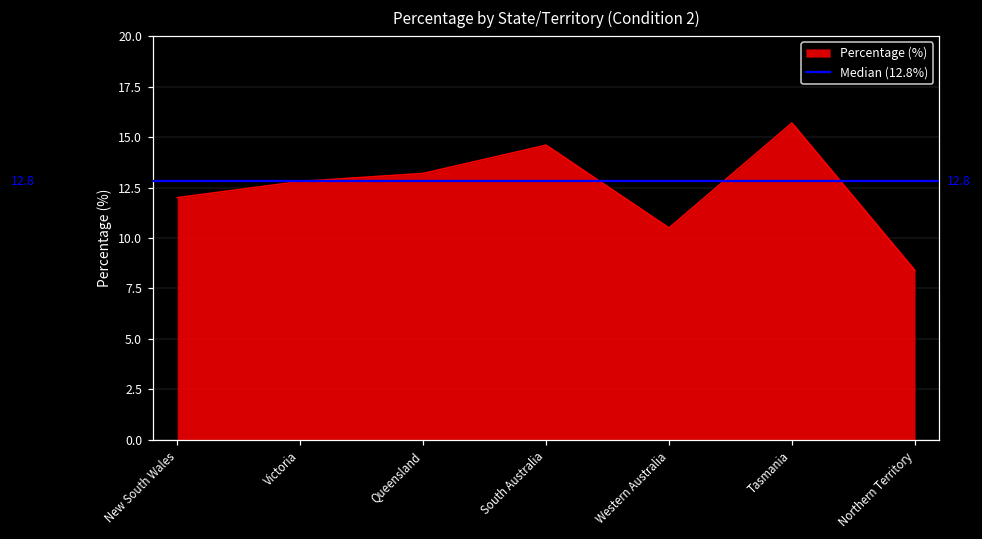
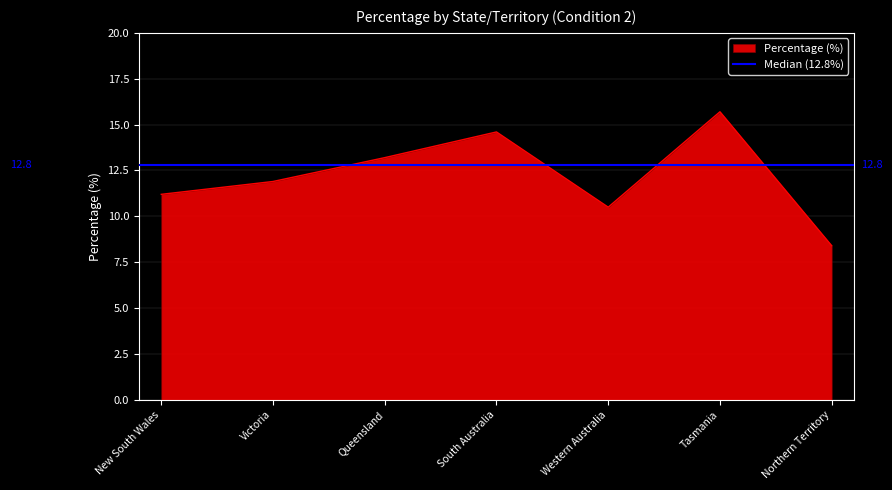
New South Wales: 12.0 -> 11.2
Victoria: 12.8 -> 11.9
